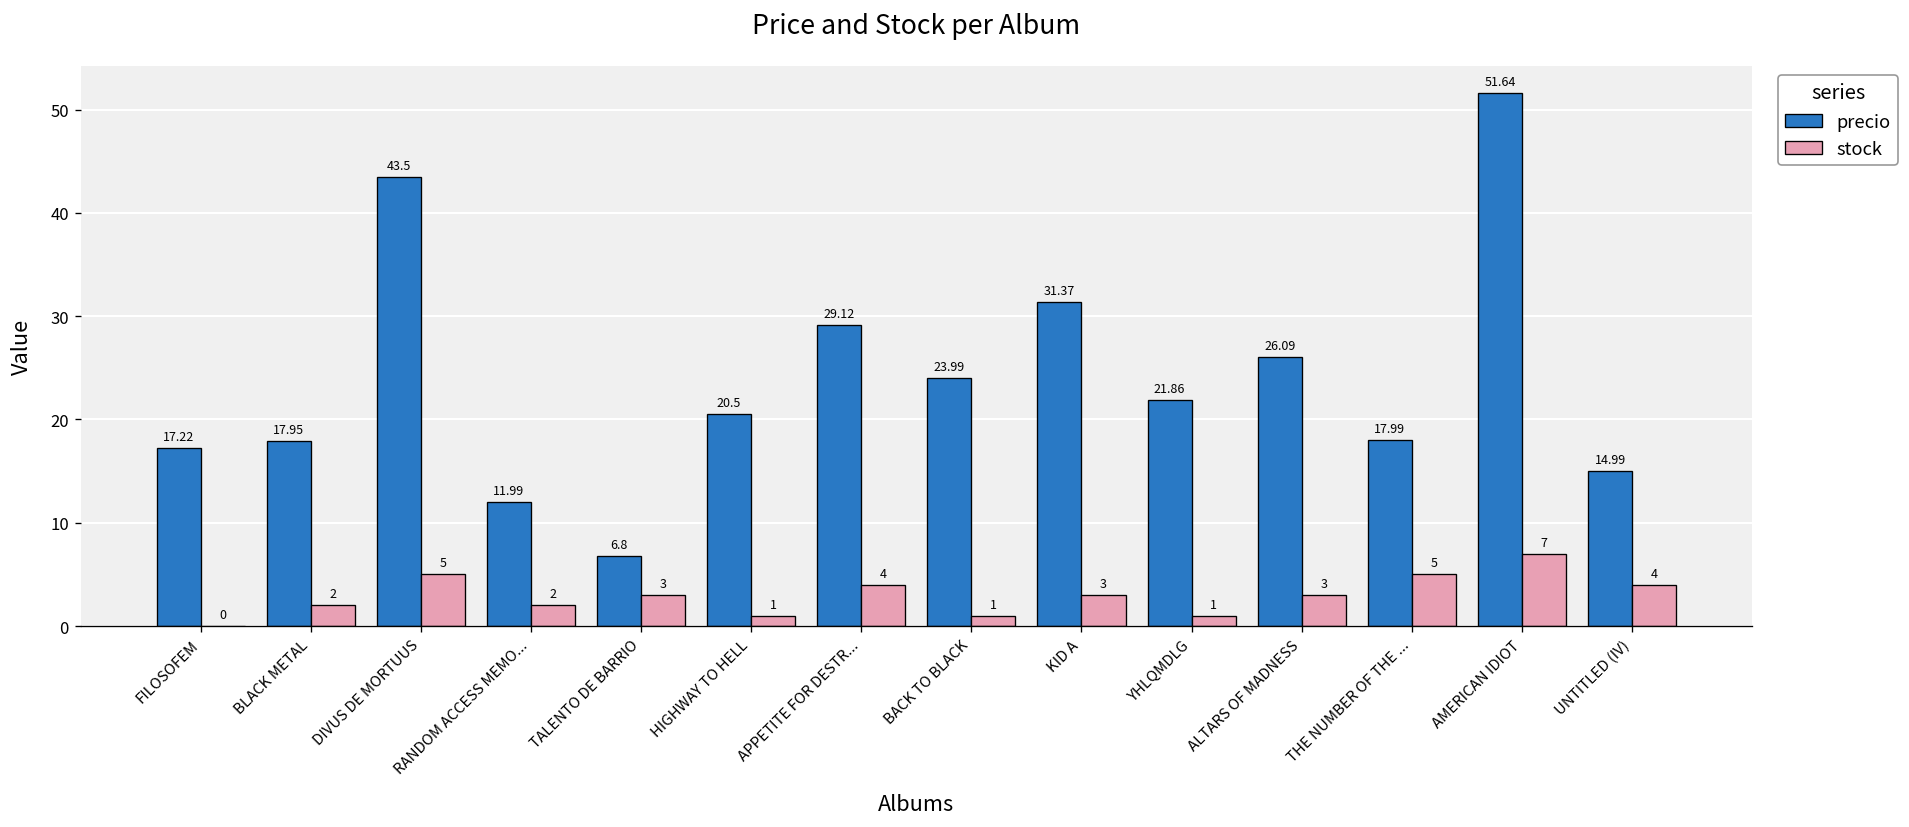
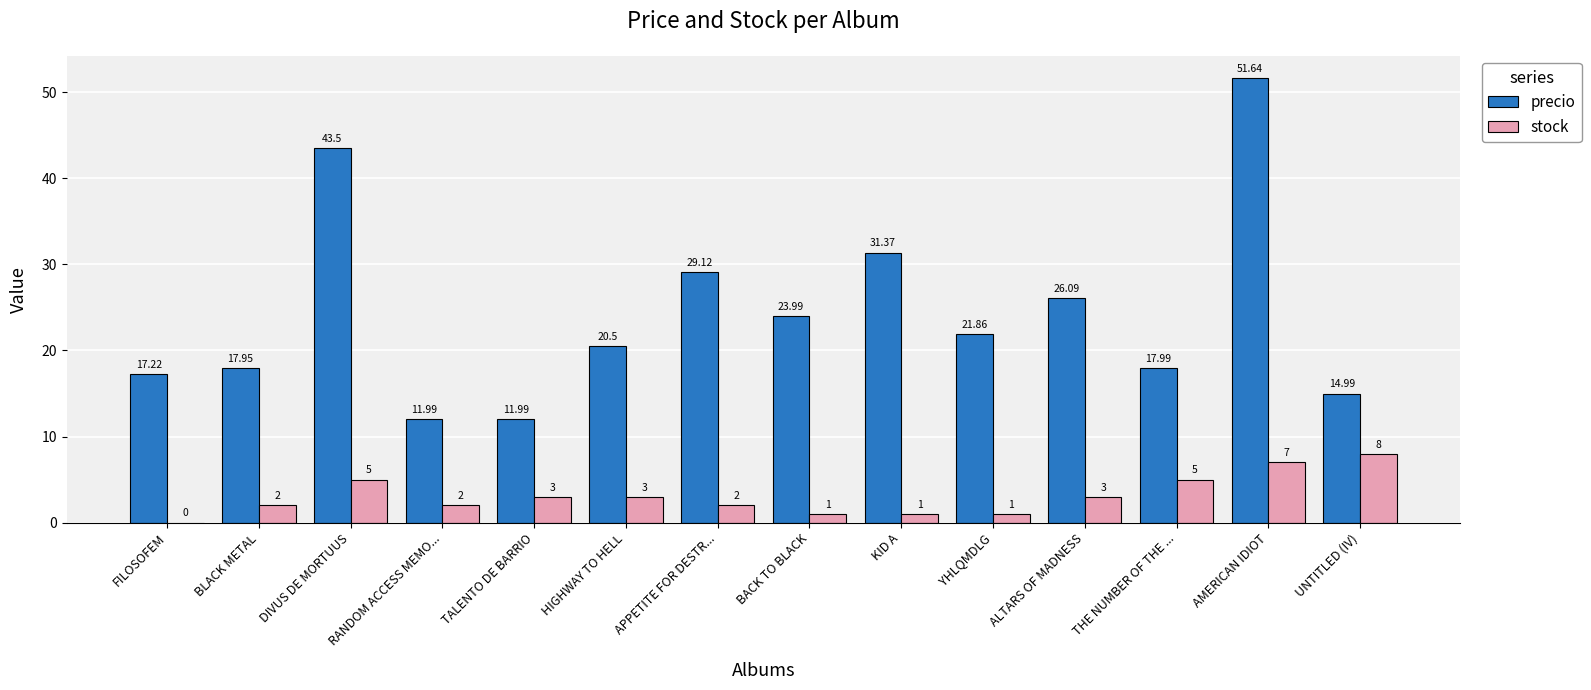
precio, TALENTO DE BARRIO: 6.8 -> 11.99
stock, HIGHWAY TO HELL: 1 -> 3
stock, APPETITE FOR DESTR...: 4 -> 2
stock, KID A: 3 -> 1
stock, UNTITLED (IV): 4 -> 8
